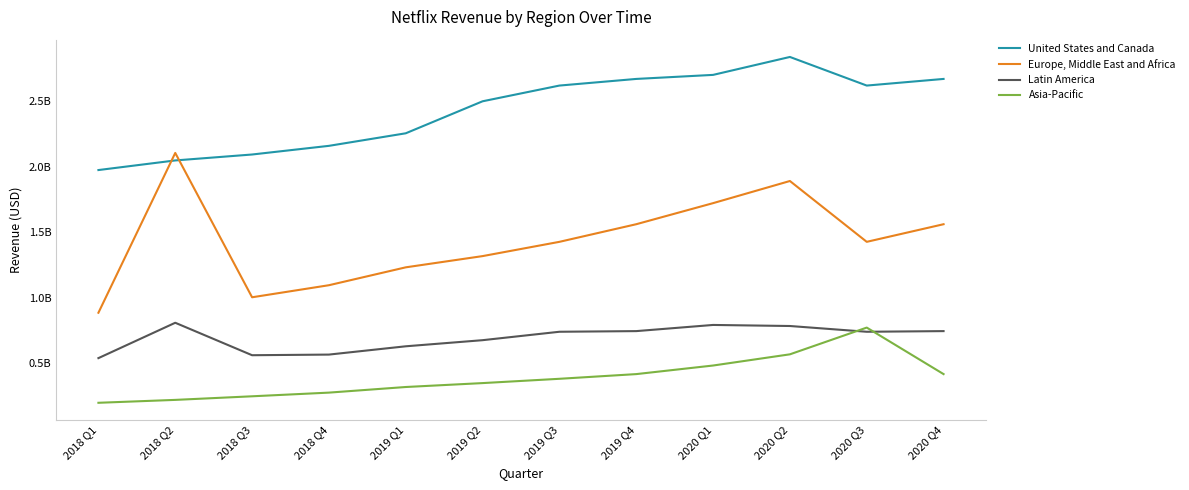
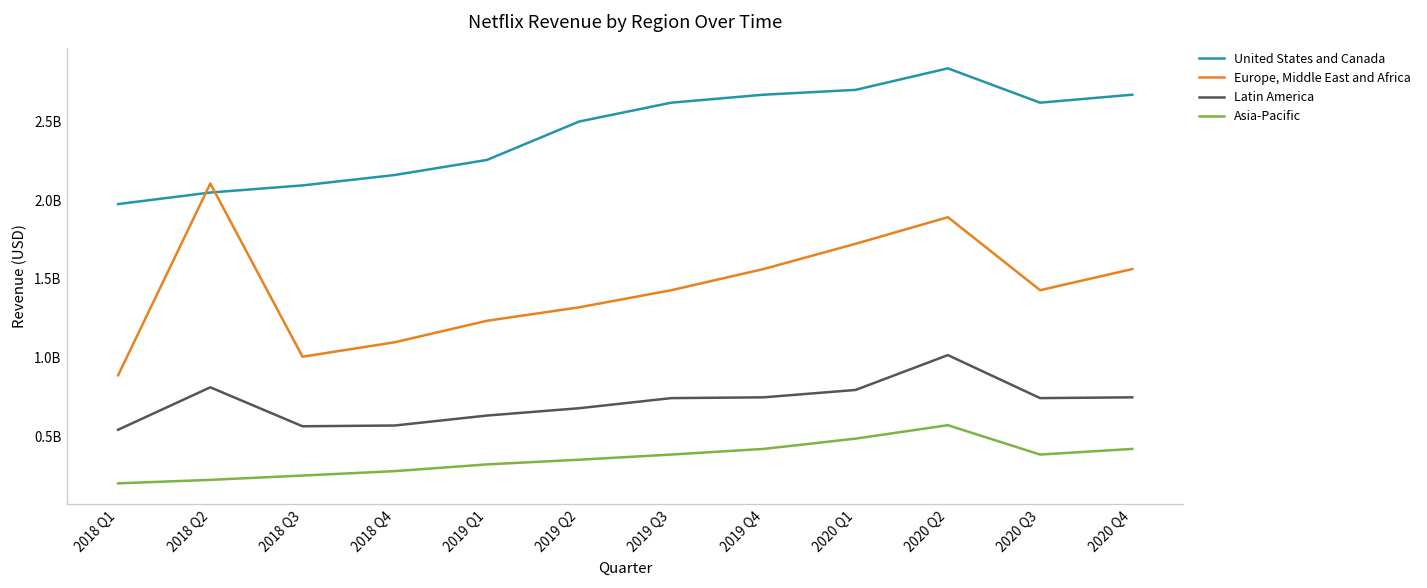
Latin America, 2020 Q2: 790000000 -> 1020000000
Asia-Pacific, 2020 Q3: 770000000 -> 380000000
